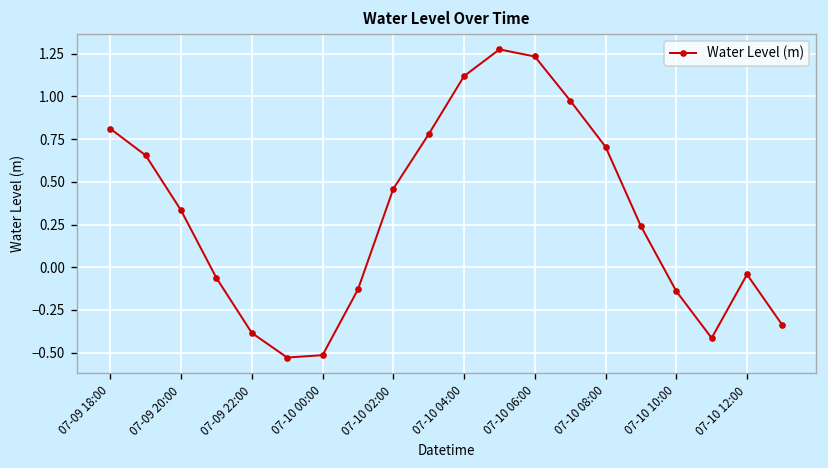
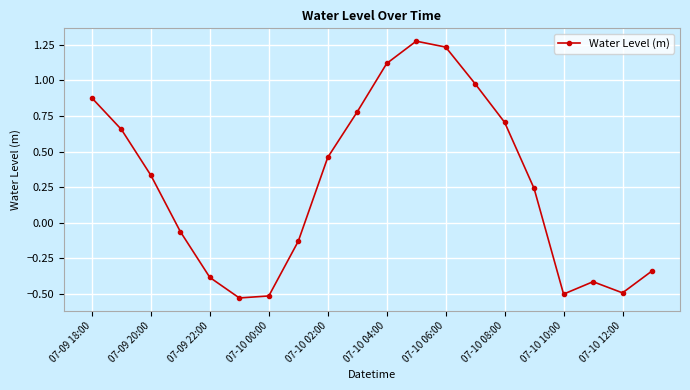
07-09 18:00: 0.81 -> 0.88
07-10 10:00: -0.14 -> -0.50
07-10 12:00: -0.04 -> -0.49
